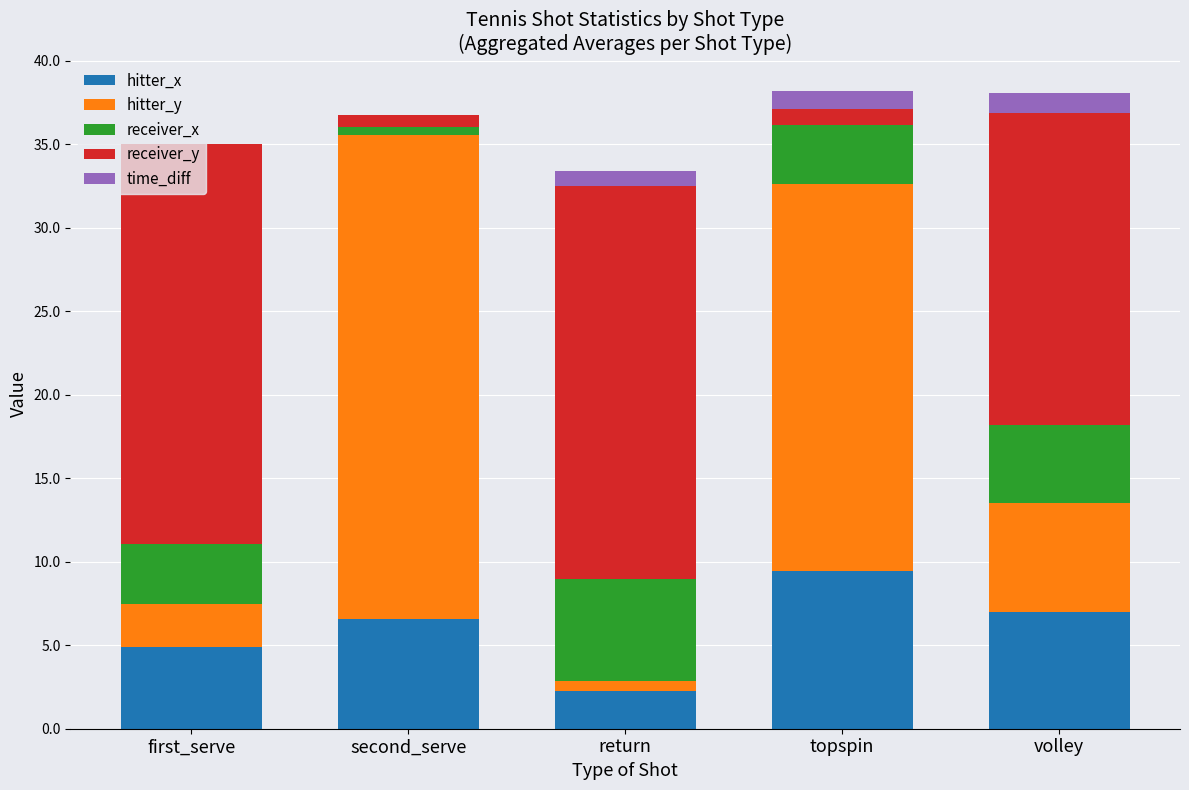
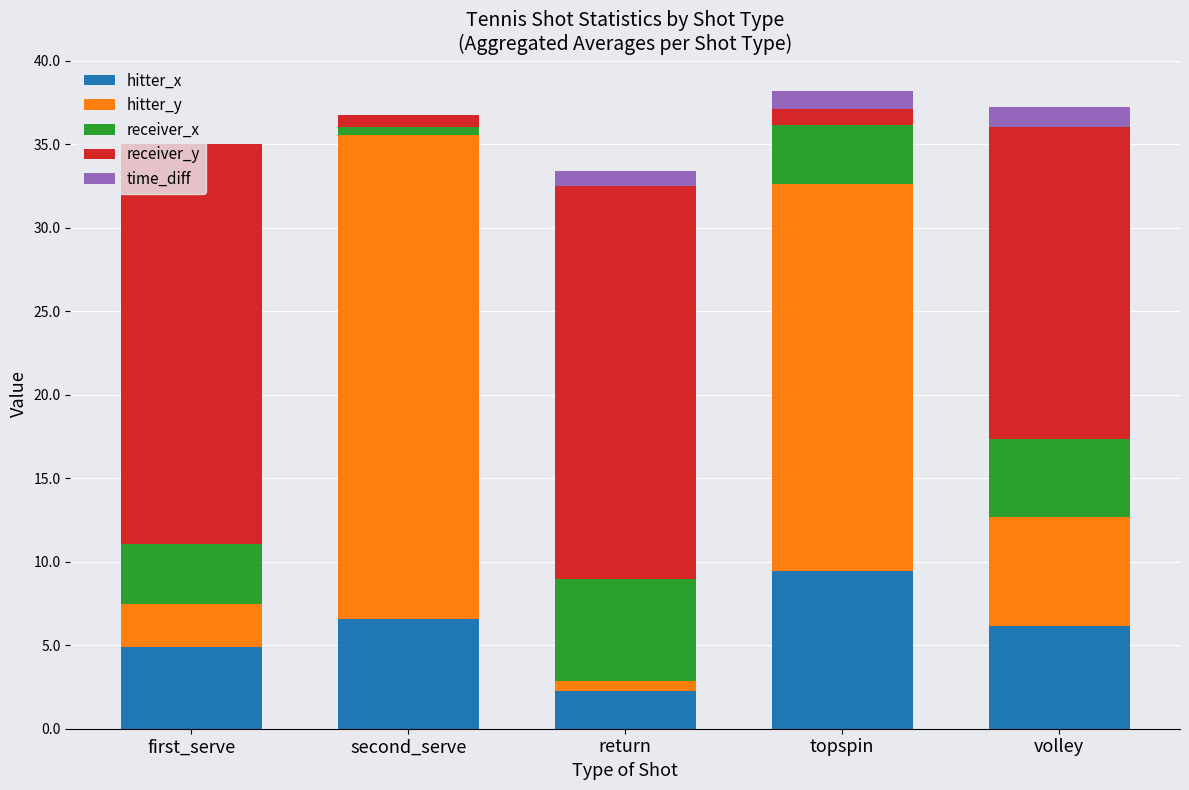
hitter_x, volley: 7.0 -> 6.2
